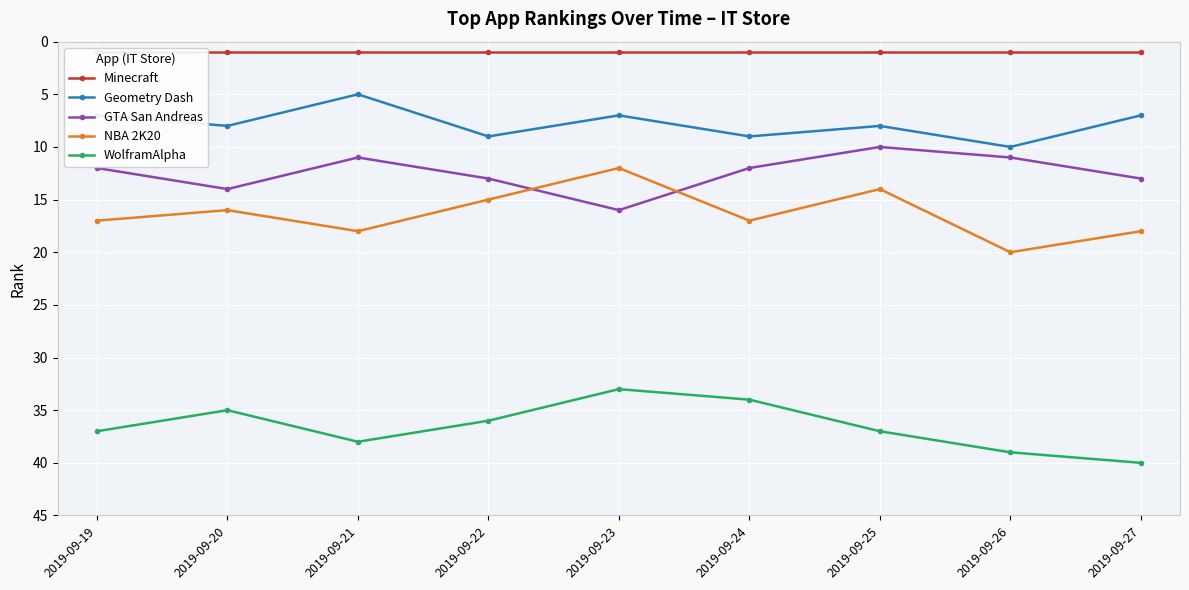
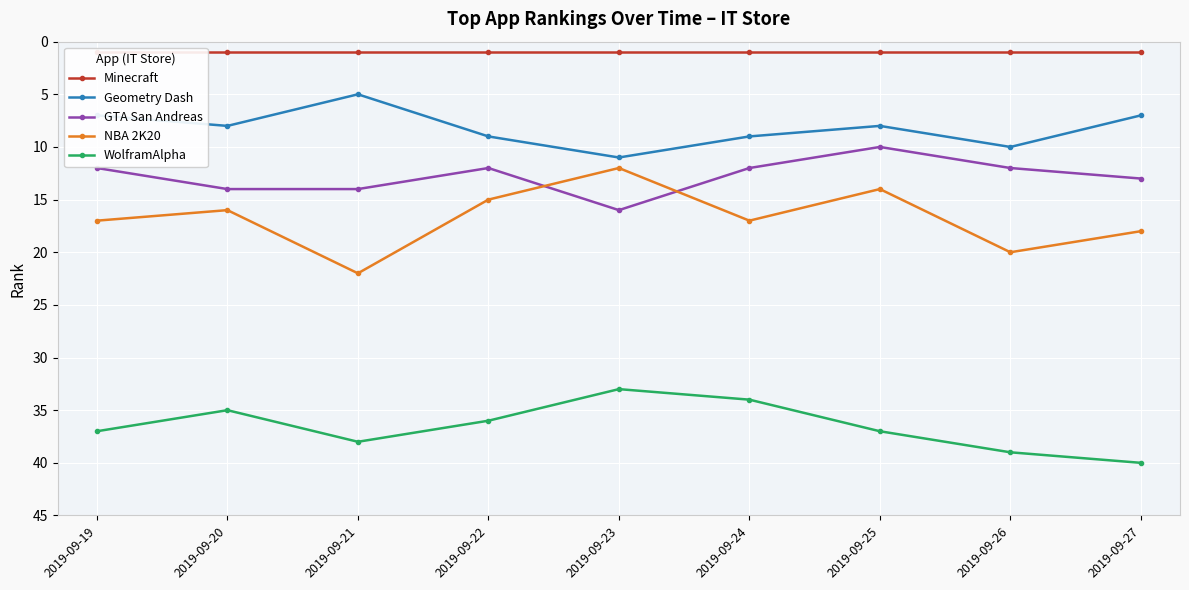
GTA San Andreas, 2019-09-21: 11 -> 14
NBA 2K20, 2019-09-21: 18 -> 22
GTA San Andreas, 2019-09-22: 13 -> 12
Geometry Dash, 2019-09-23: 7 -> 11
GTA San Andreas, 2019-09-26: 11 -> 12
